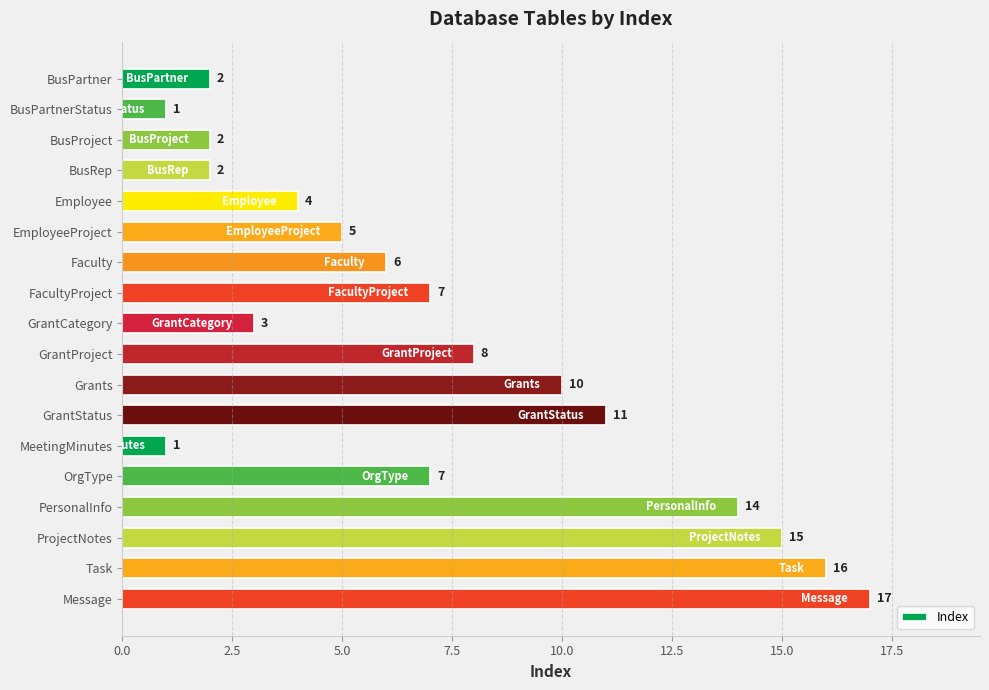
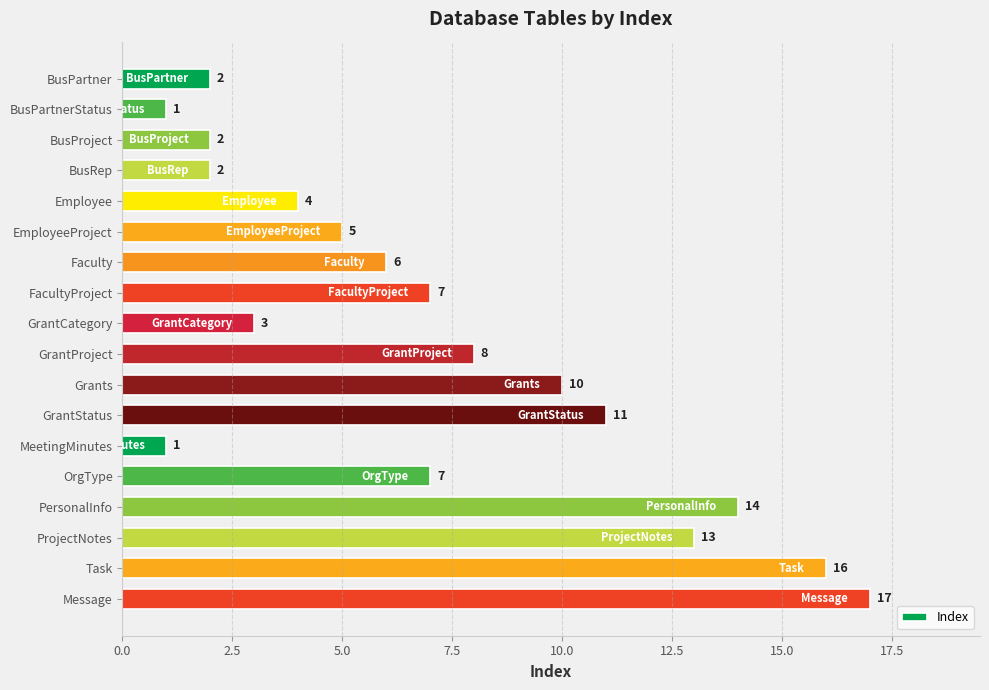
ProjectNotes: 15 -> 13
